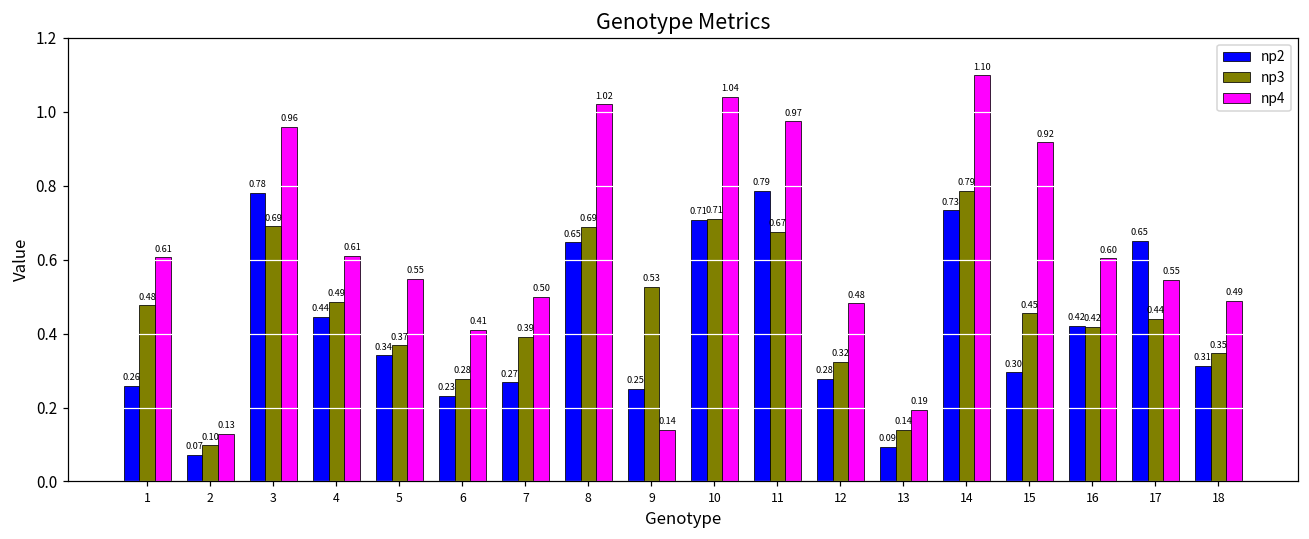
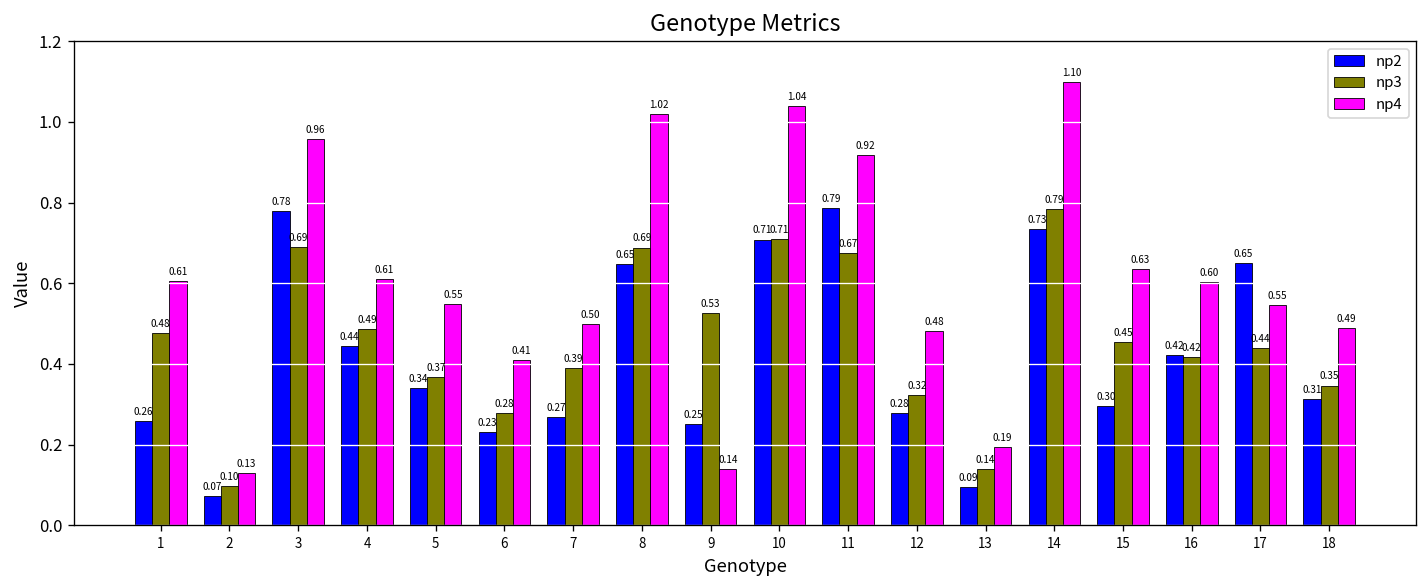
np4, 11: 0.97 -> 0.92
np4, 15: 0.92 -> 0.63
